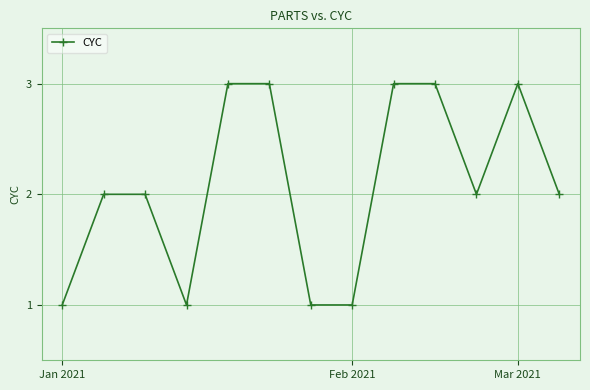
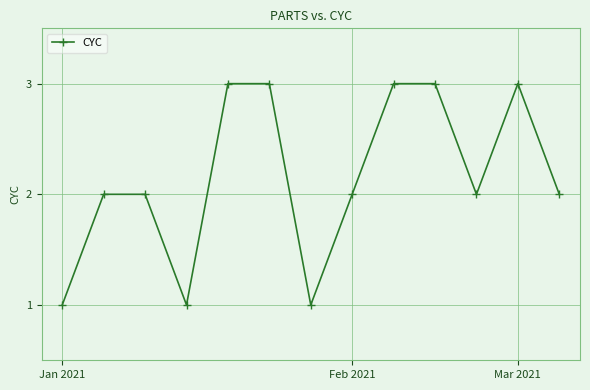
Feb 2021: 1 -> 2
